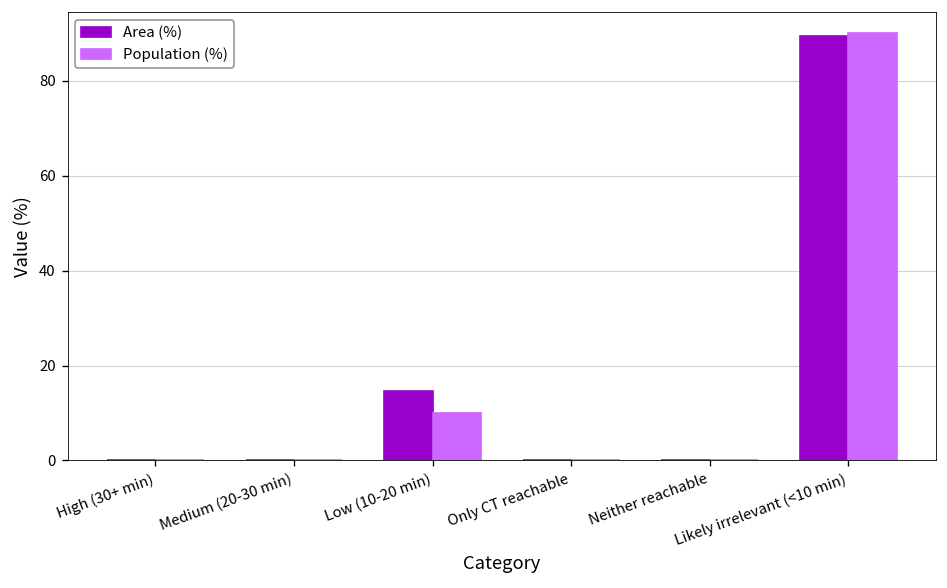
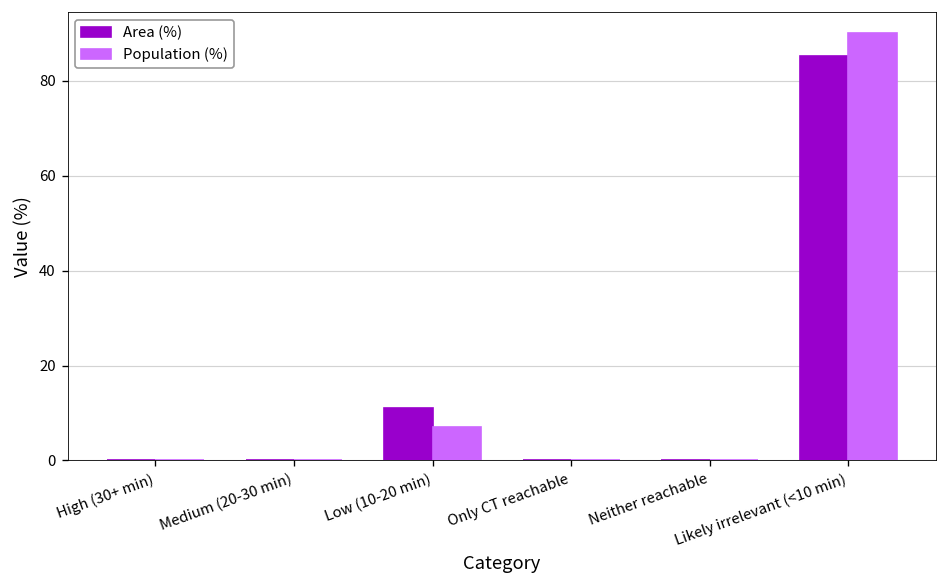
Area (%), Low (10-20 min): 15 -> 11
Population (%), Low (10-20 min): 10 -> 7
Area (%), Likely irrelevant (<10 min): 89 -> 85
